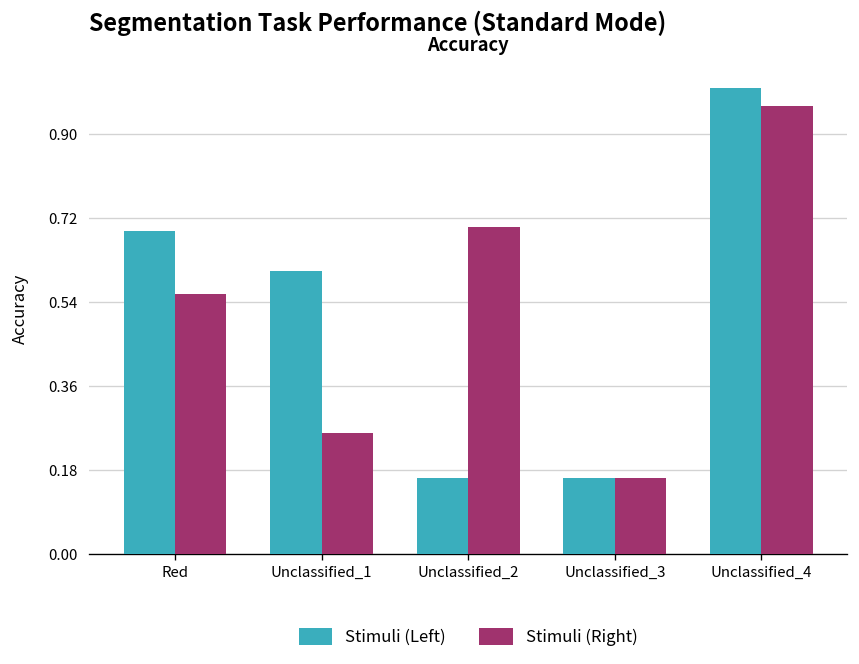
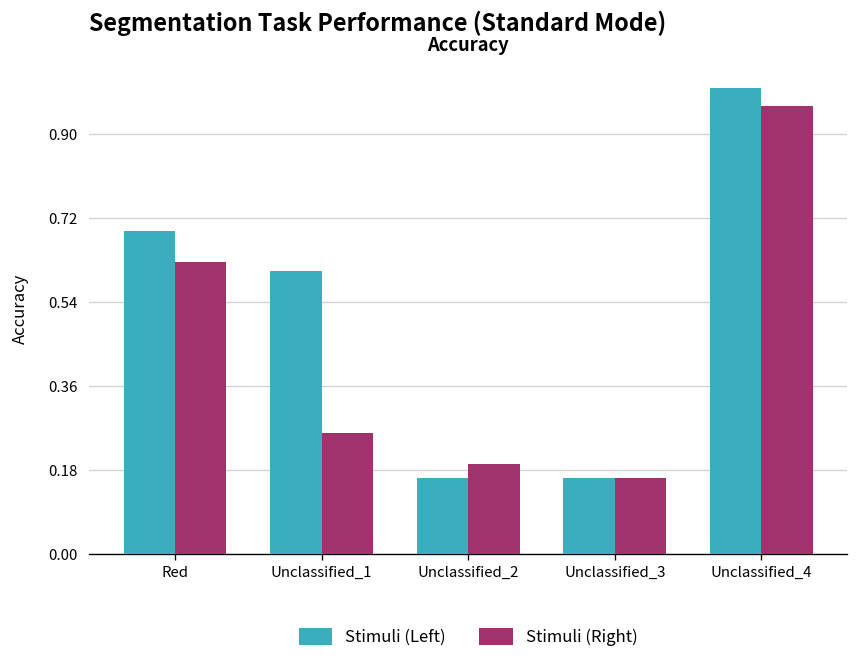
Stimuli (Right), Red: 0.56 -> 0.63
Stimuli (Right), Unclassified_2: 0.70 -> 0.19
